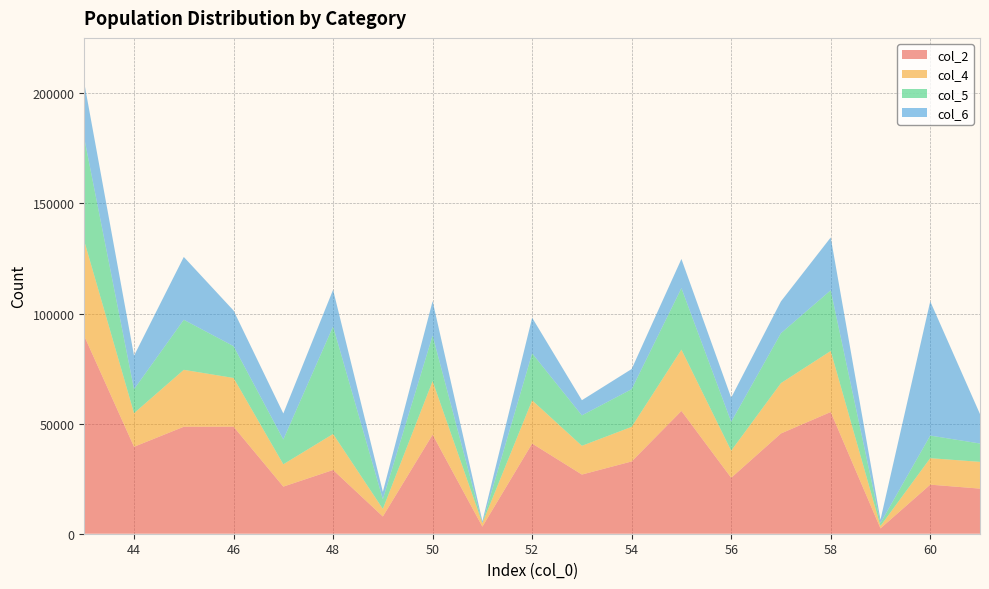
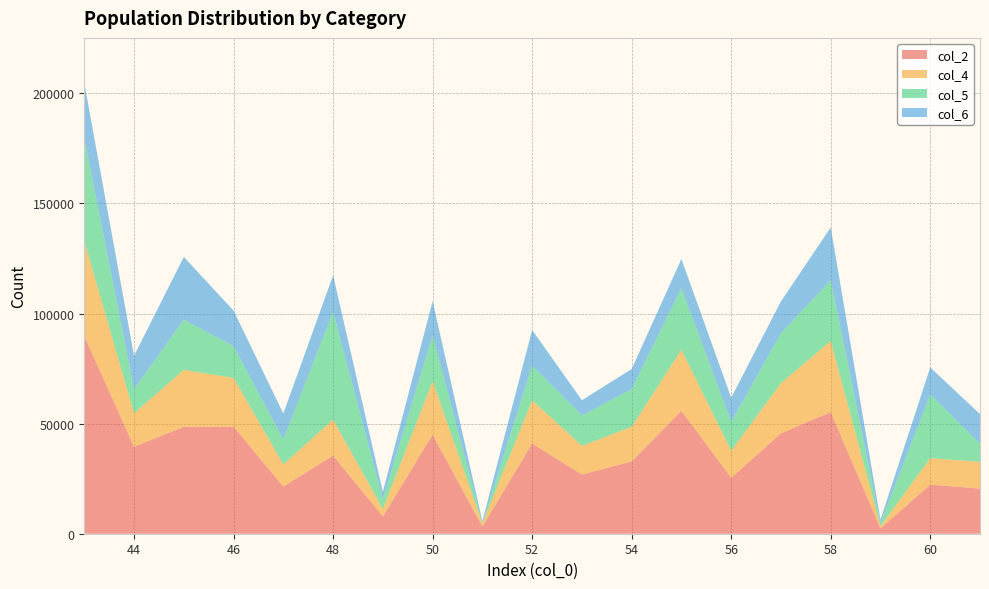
col_2, 48: 29000 -> 35000
col_5, 52: 21000 -> 16000
col_4, 58: 28000 -> 32000
col_5, 60: 10000 -> 29000
col_6, 60: 61000 -> 12000
